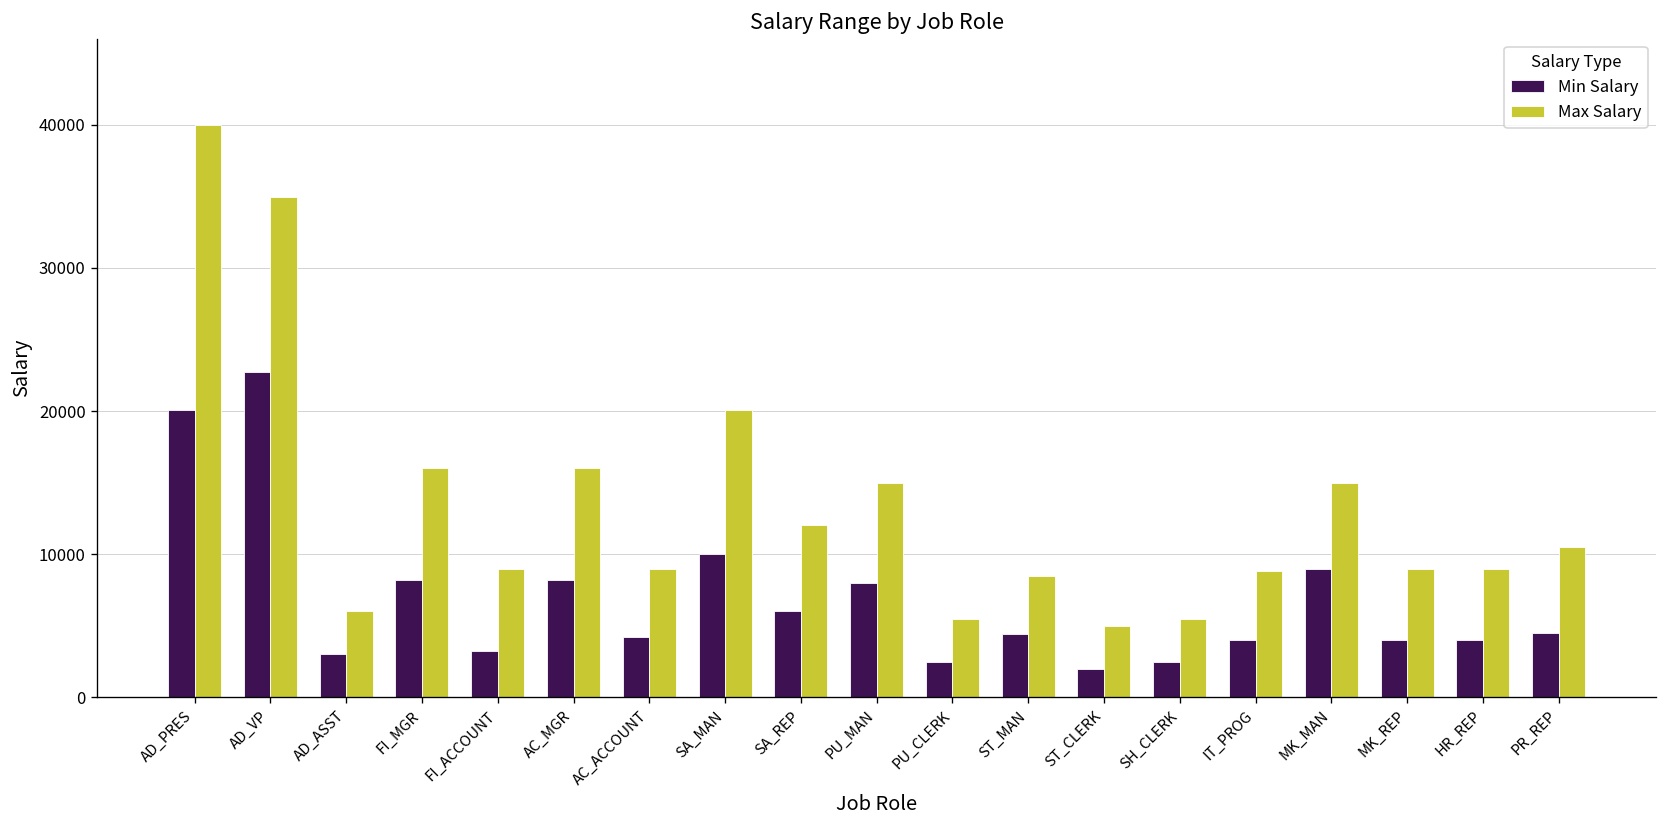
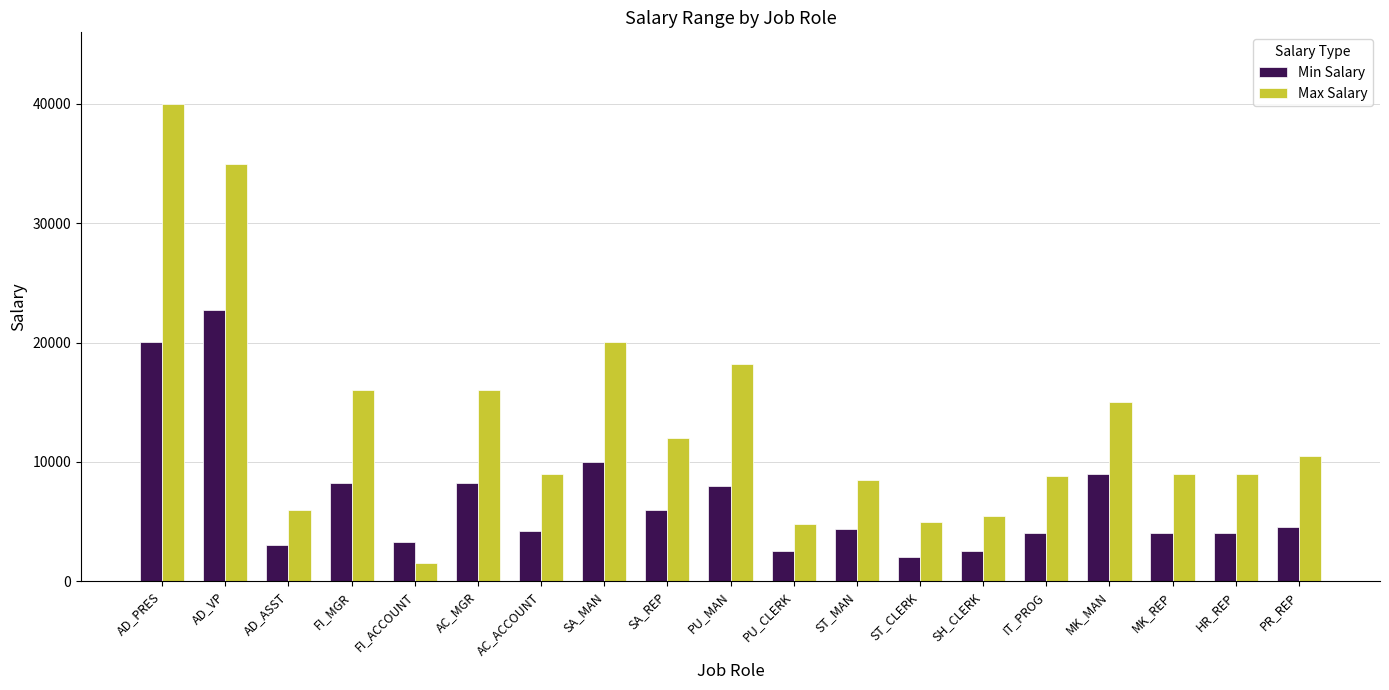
Max Salary, FI_ACCOUNT: 9000 -> 1500
Max Salary, PU_MAN: 15000 -> 18200
Max Salary, PU_CLERK: 5500 -> 4800
